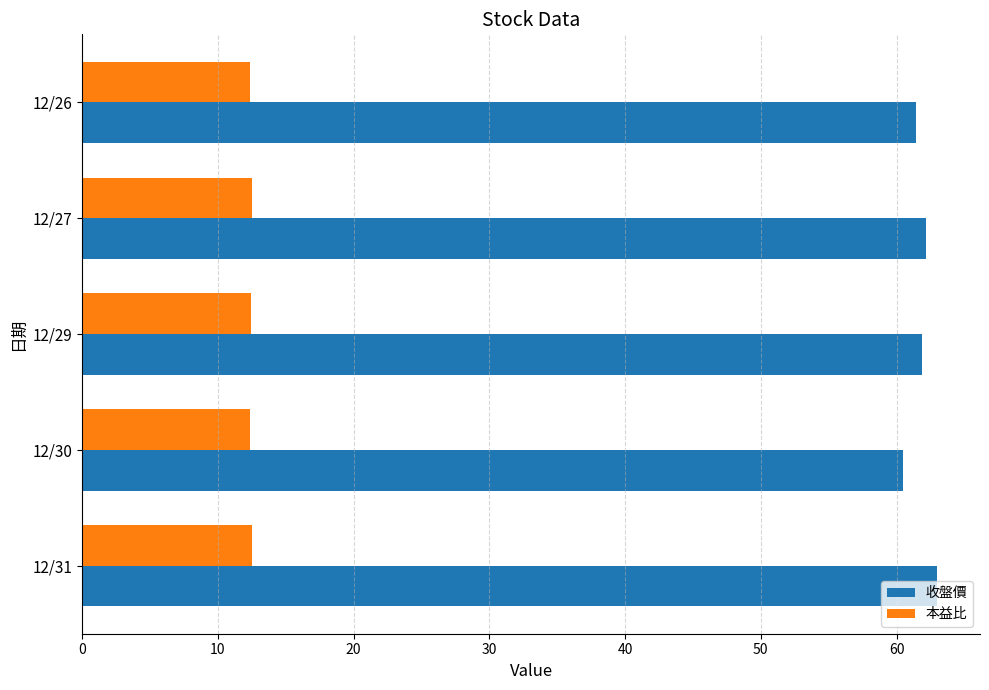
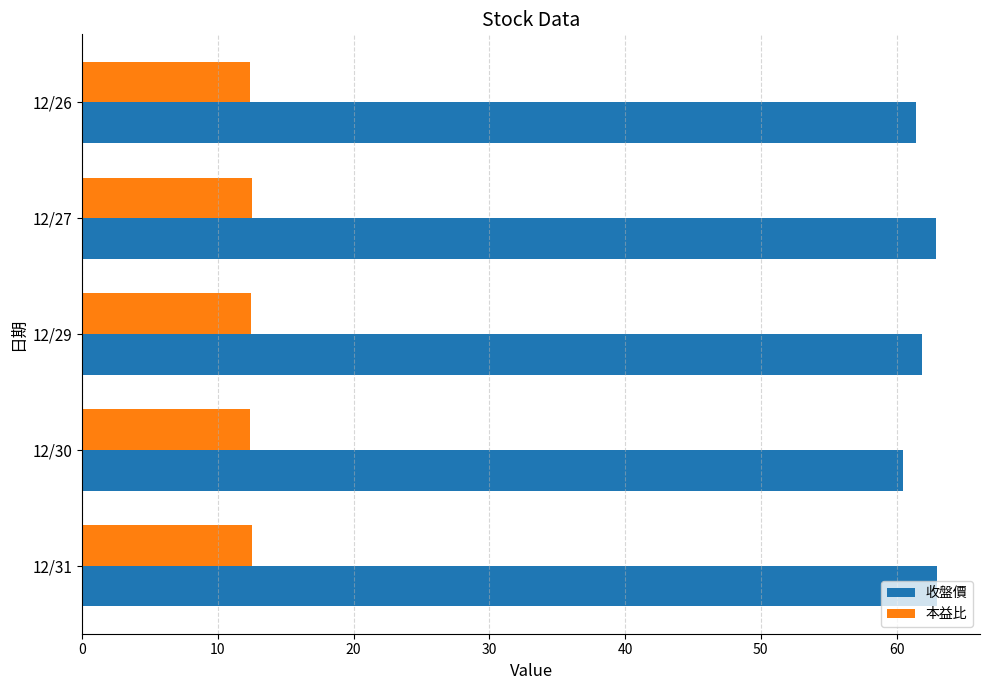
收盤價, 12/27: 62.2 -> 62.9
